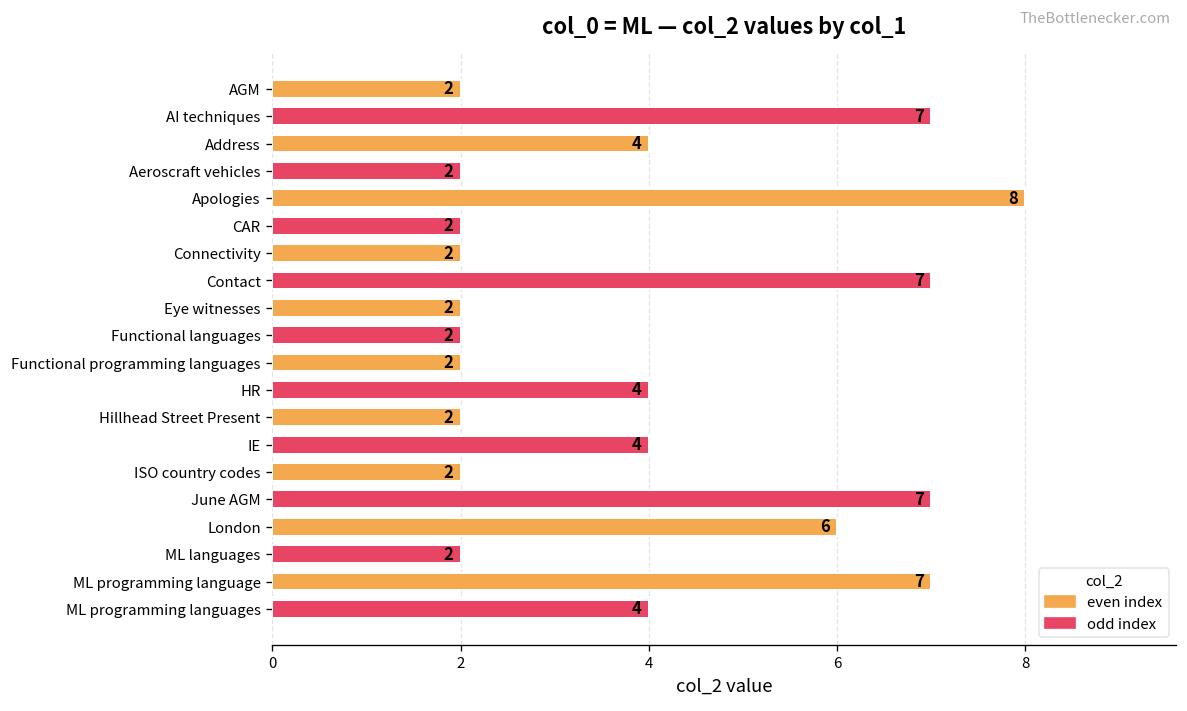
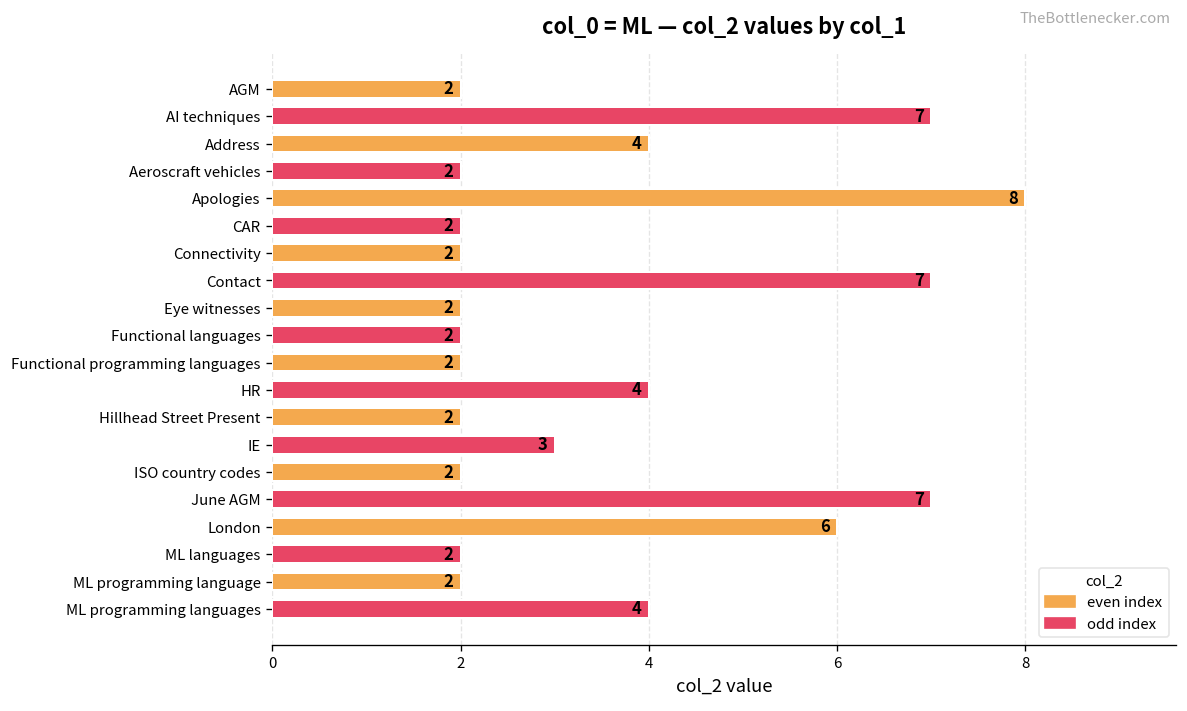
IE: 4 -> 3
ML programming language: 7 -> 2
